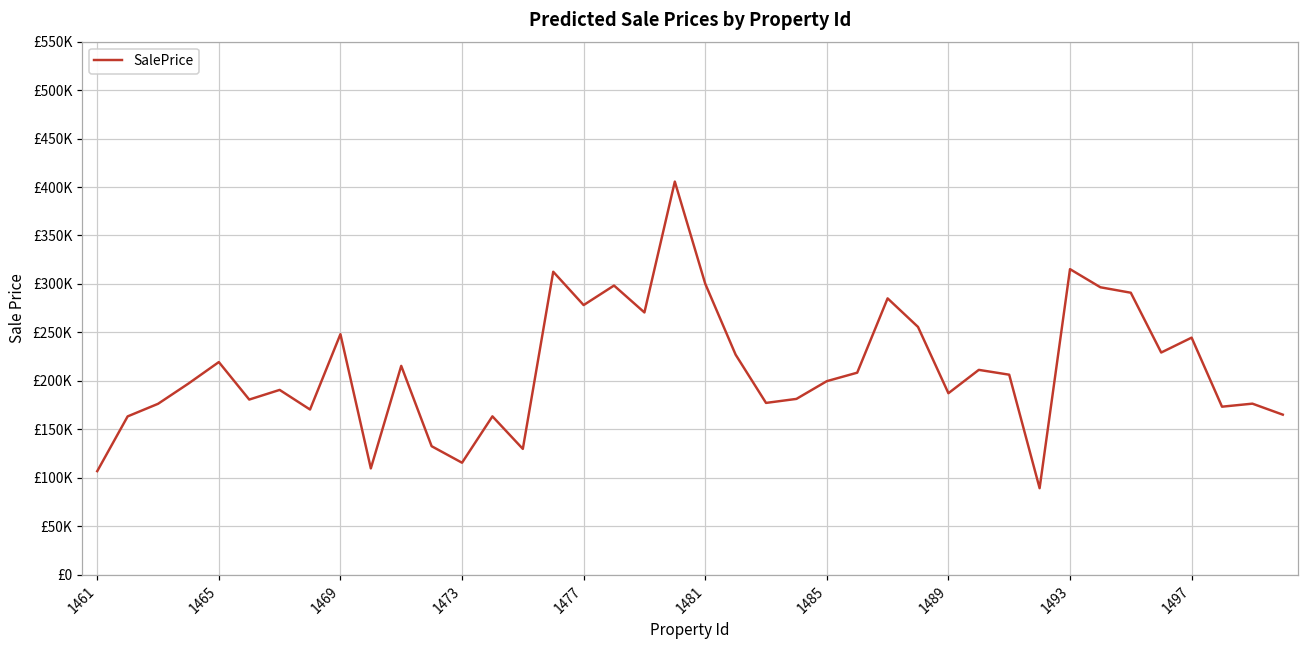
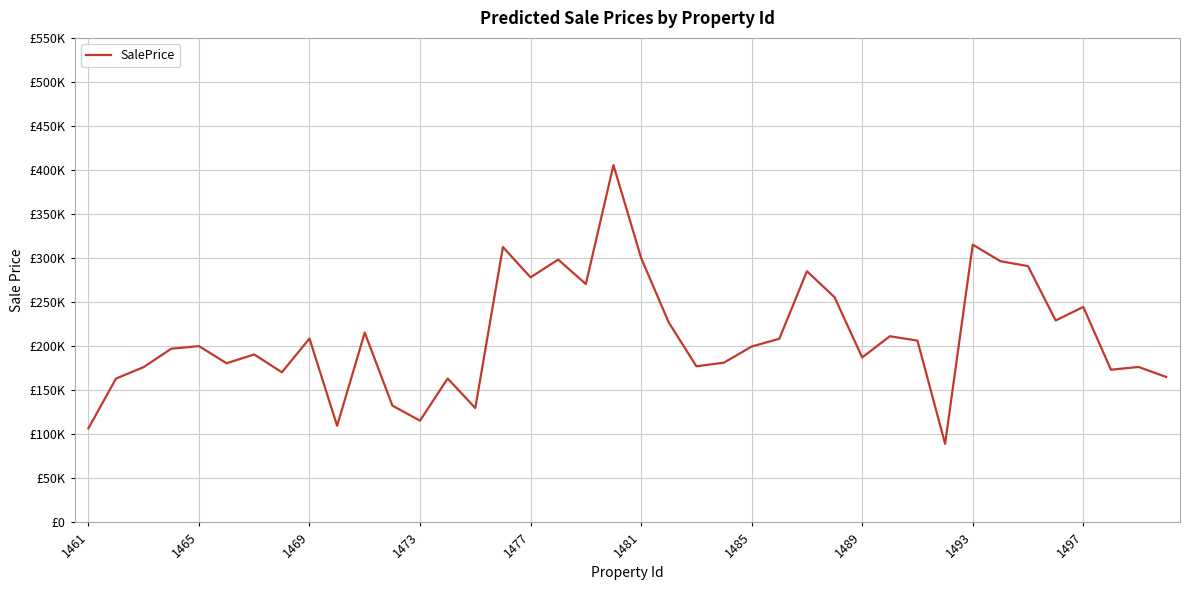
1465: £220000 -> £200000
1469: £250000 -> £210000
